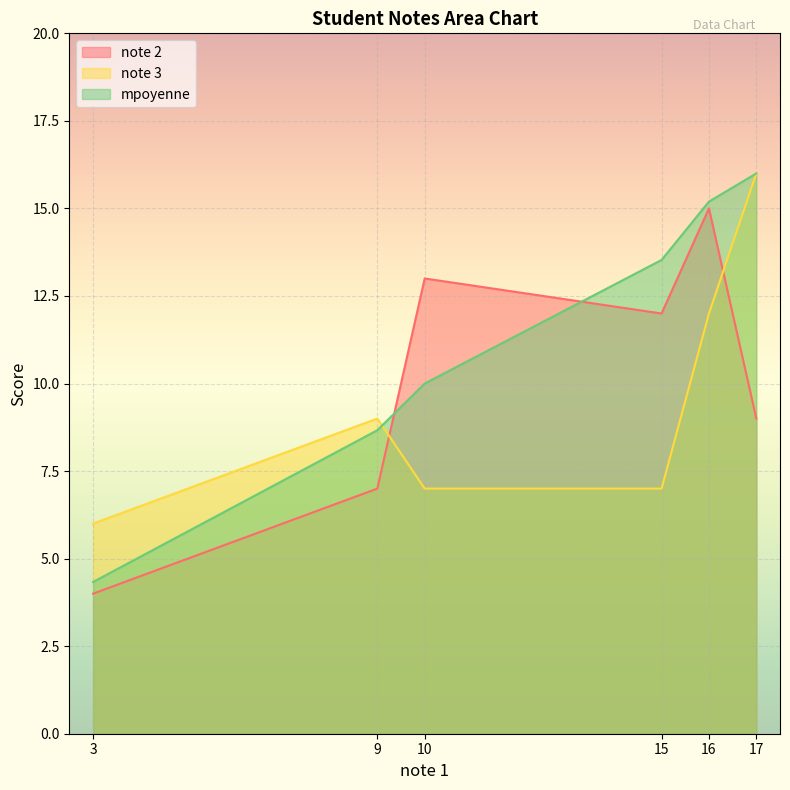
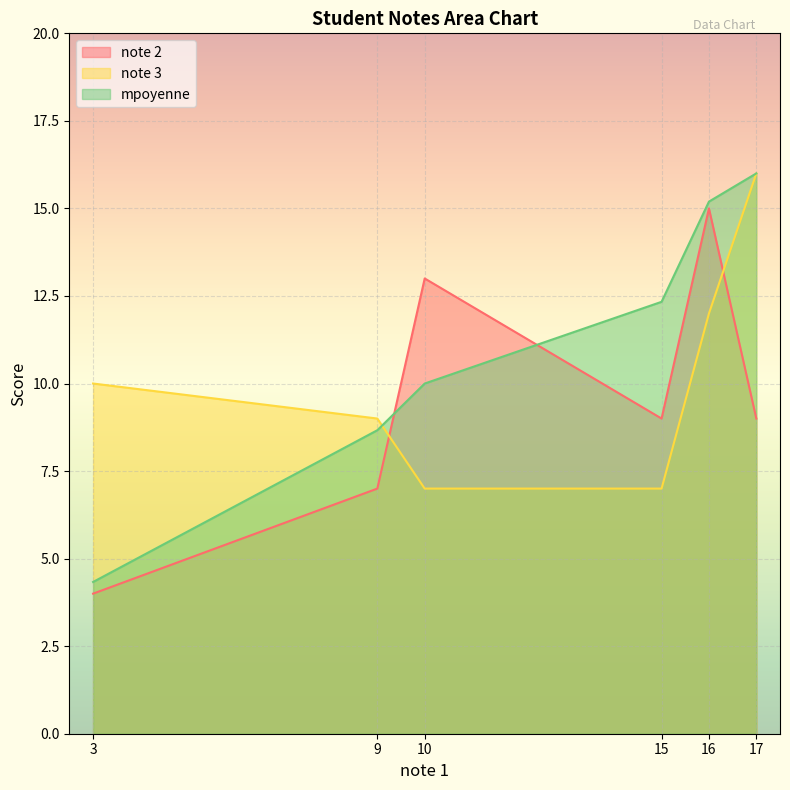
note 3, 3: 6 -> 10
note 2, 15: 12 -> 9
mpoyenne, 15: 13.5 -> 12.3
